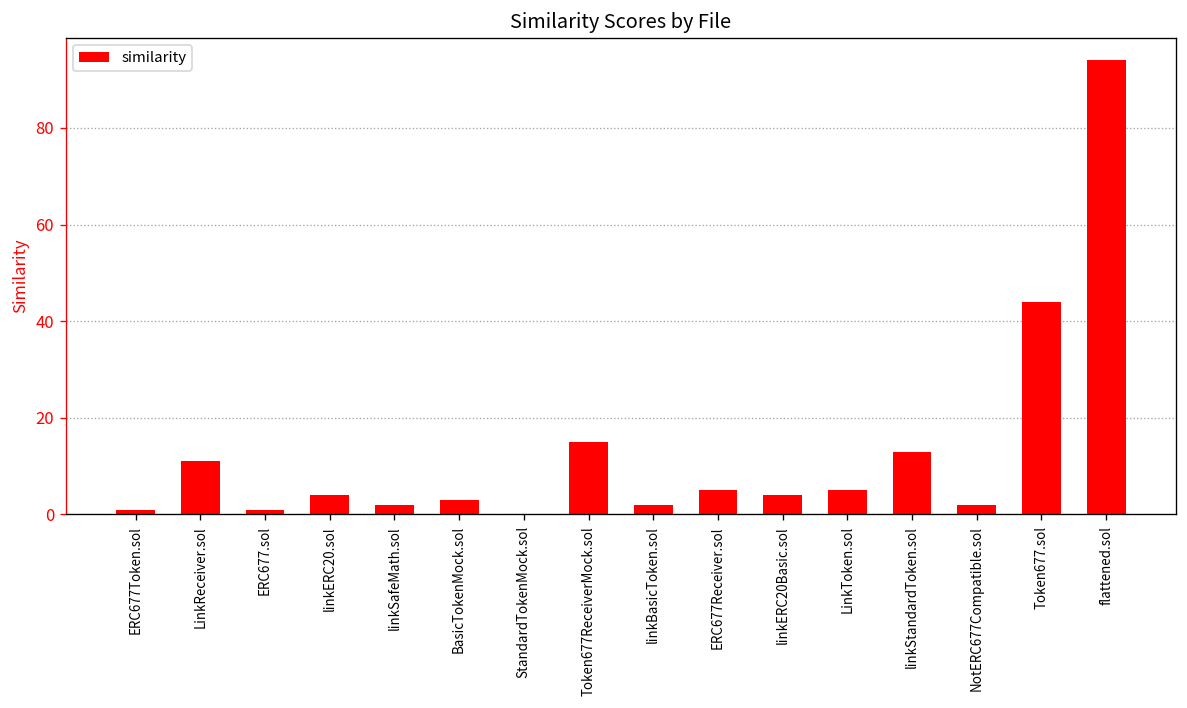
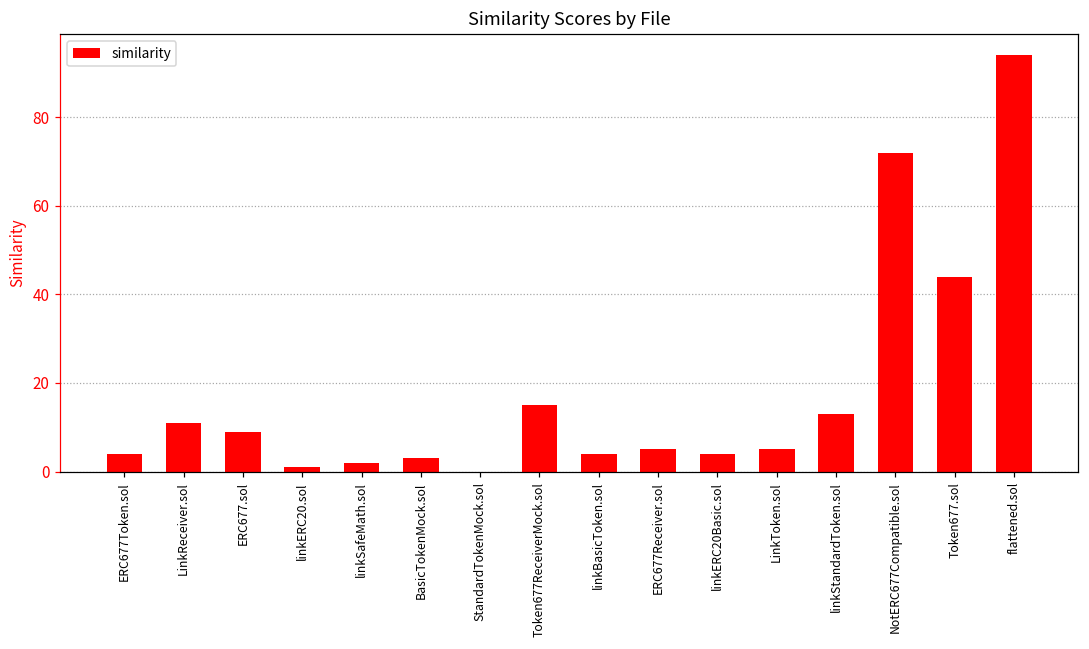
ERC677Token.sol: 1 -> 4
ERC677.sol: 1 -> 9
linkERC20.sol: 4 -> 1
linkBasicToken.sol: 2 -> 4
NotERC677Compatible.sol: 2 -> 72
